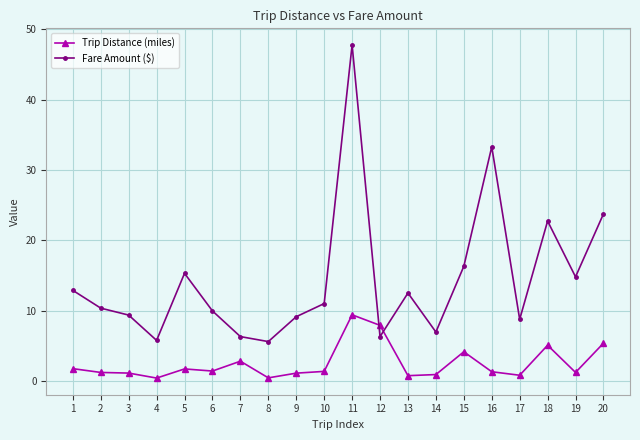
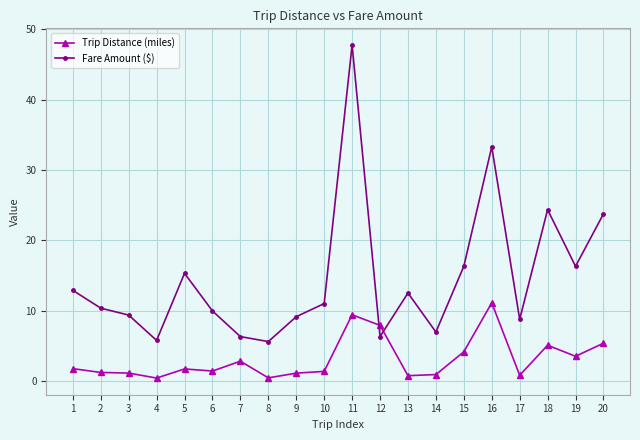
Trip Distance (miles), 16: 1 -> 11
Fare Amount ($), 18: 23 -> 24
Trip Distance (miles), 19: 1 -> 4
Fare Amount ($), 19: 15 -> 16
